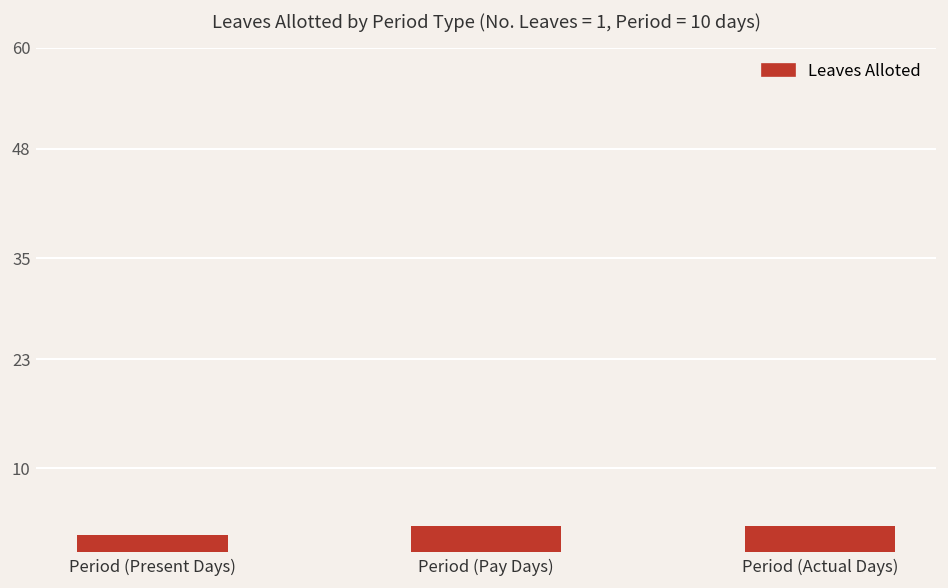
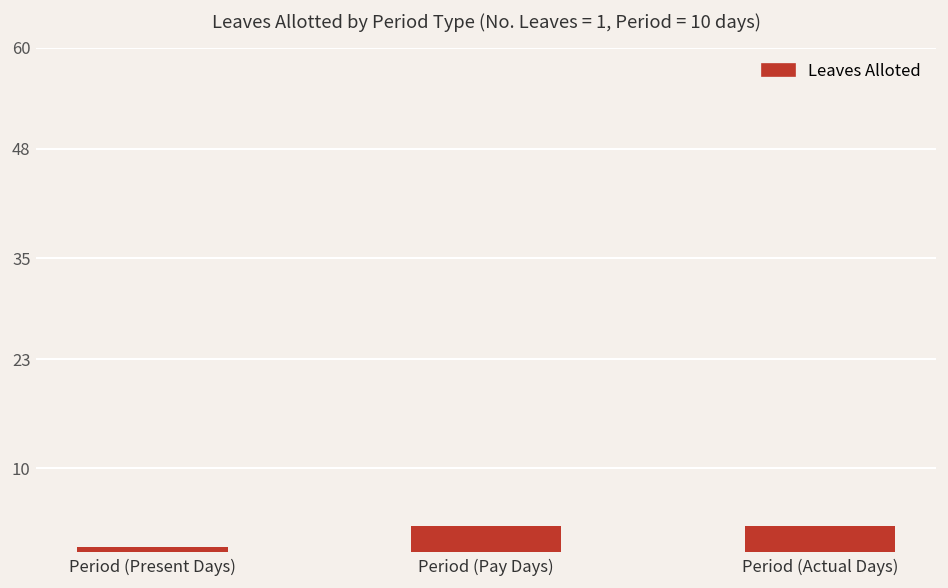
Period (Present Days): 2 -> 1
